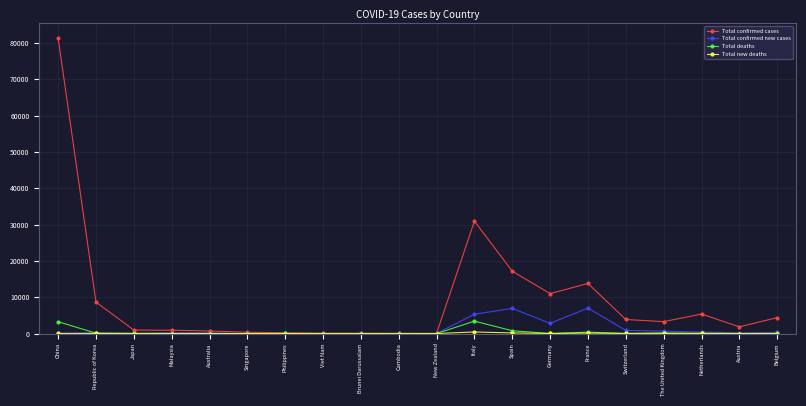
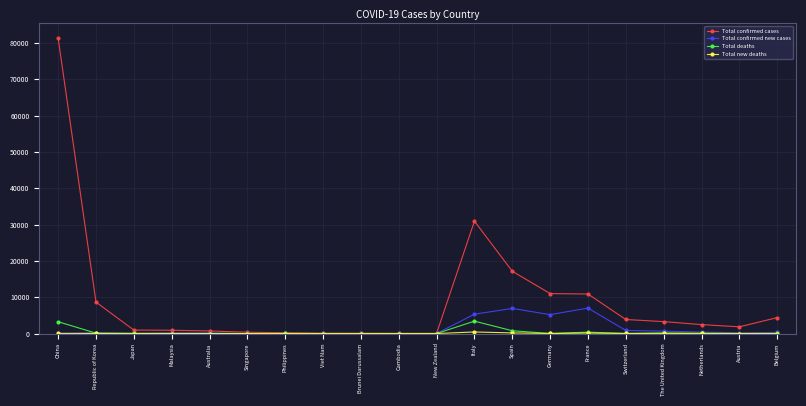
Total confirmed new cases, Germany: 3000 -> 5000
Total confirmed cases, France: 14000 -> 11000
Total confirmed cases, Netherlands: 5000 -> 2000
